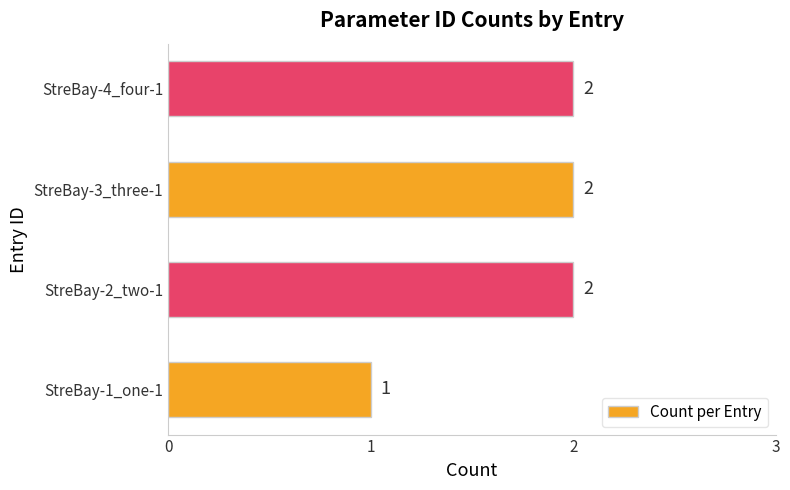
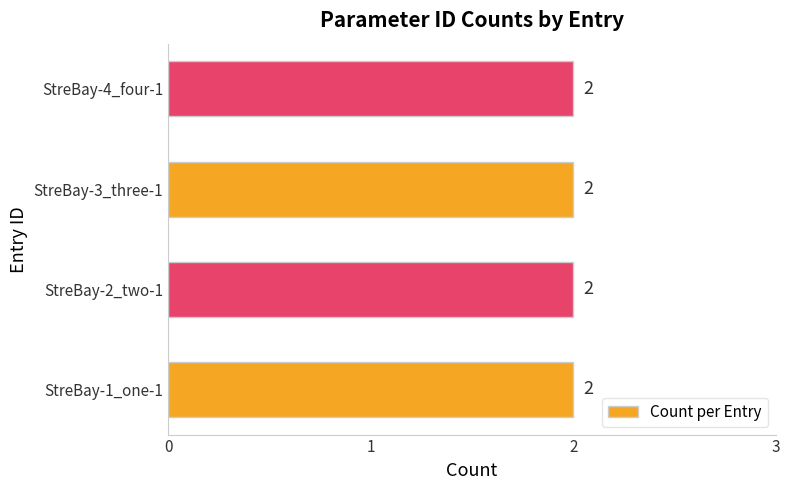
StreBay-1_one-1: 1 -> 2
